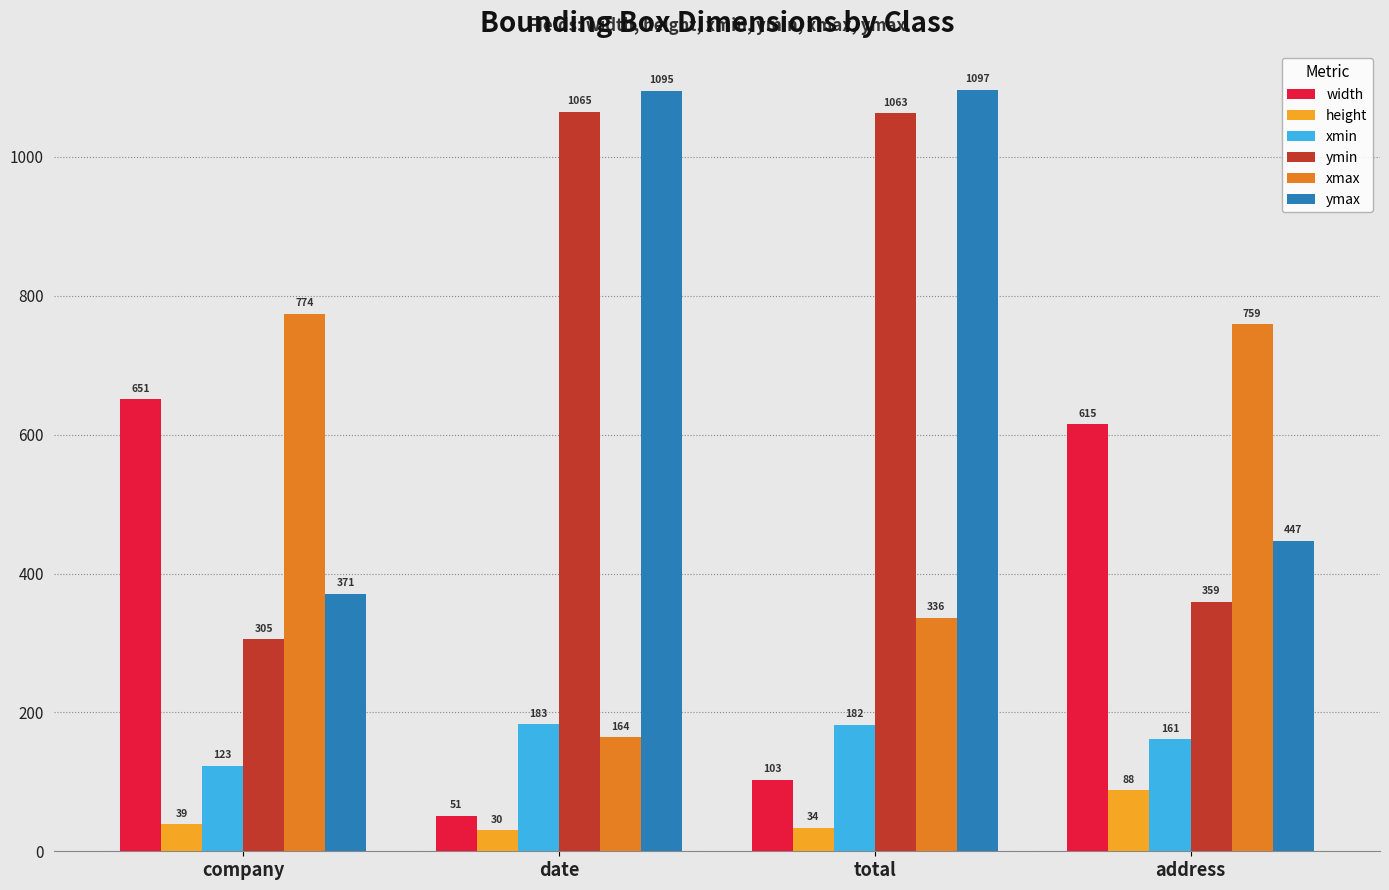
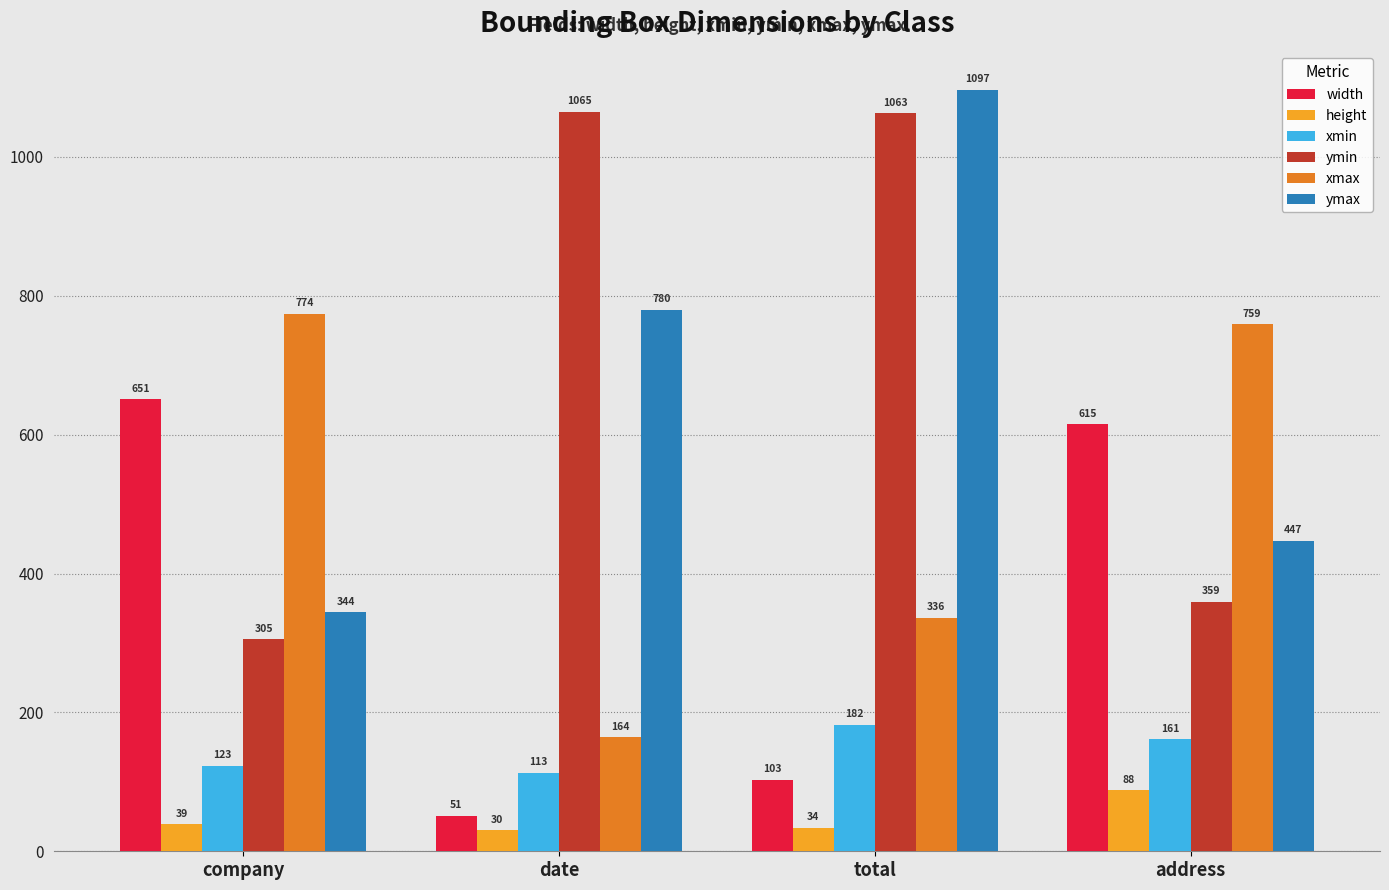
ymax, company: 371 -> 344
xmin, date: 183 -> 113
ymax, date: 1095 -> 780
